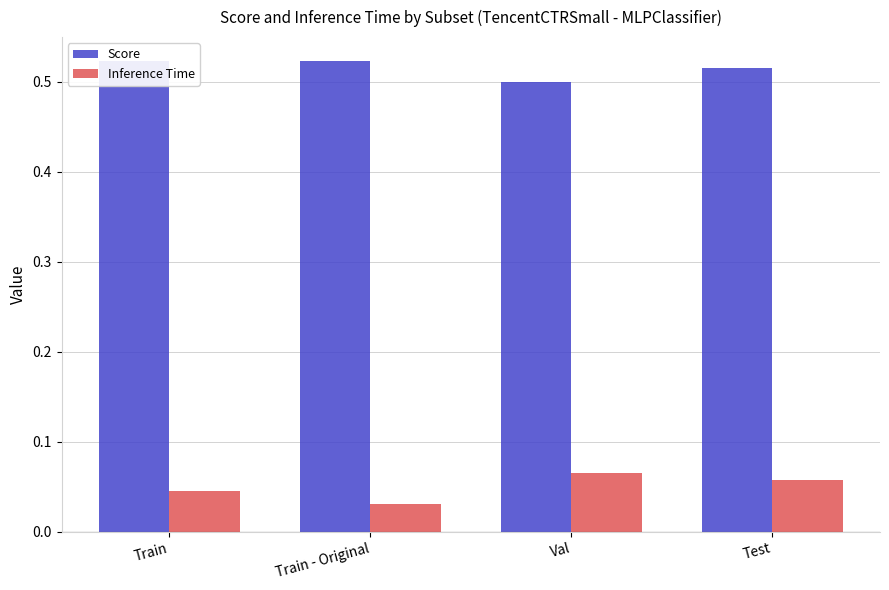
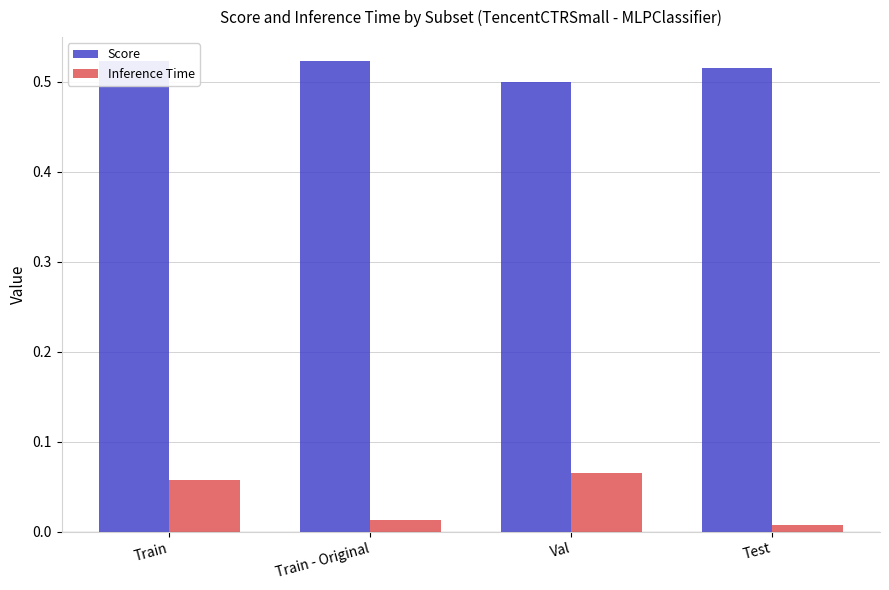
Inference Time, Train: 0.05 -> 0.06
Inference Time, Train - Original: 0.03 -> 0.01
Inference Time, Test: 0.06 -> 0.01
